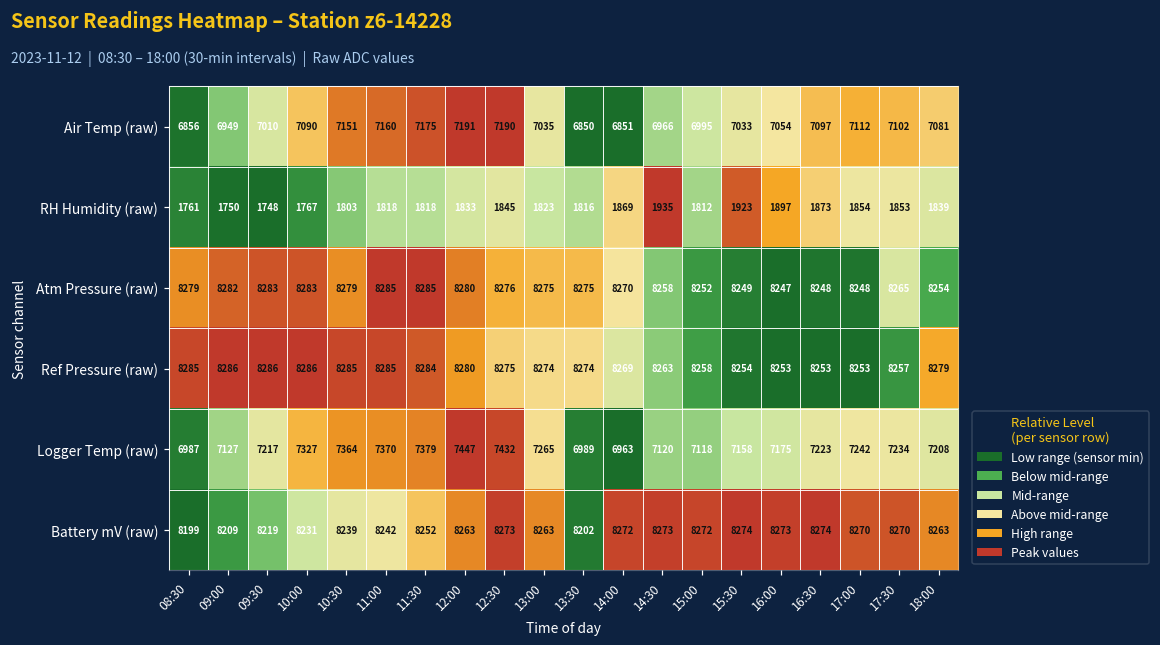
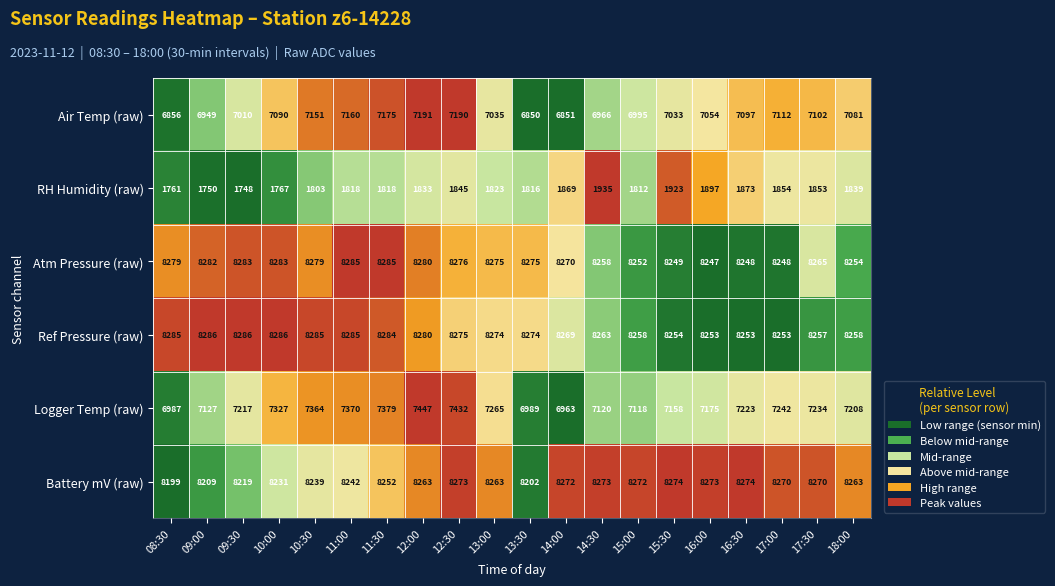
Ref Pressure (raw), 18:00: 8279 -> 8258
